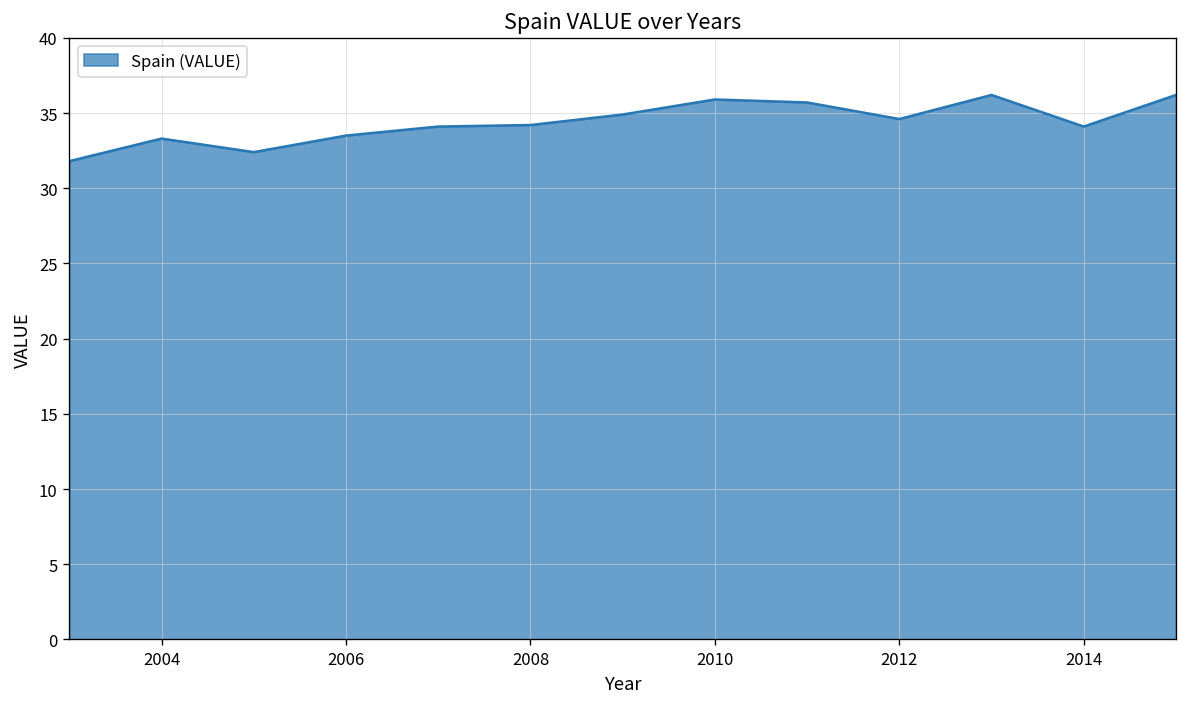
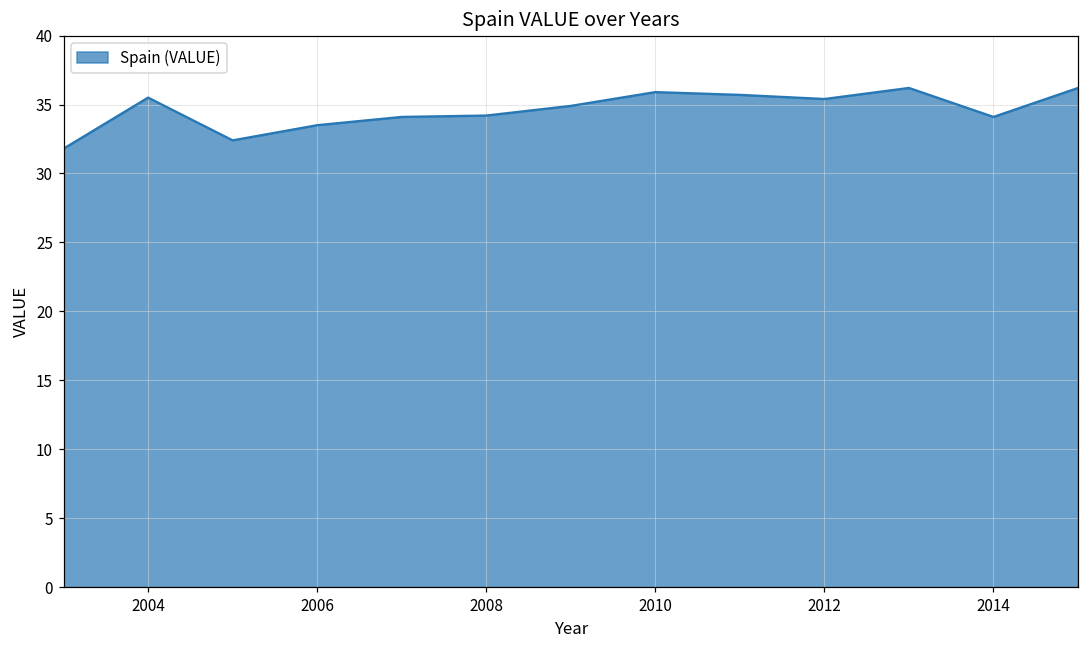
2004: 33.3 -> 35.5
2012: 34.6 -> 35.4
